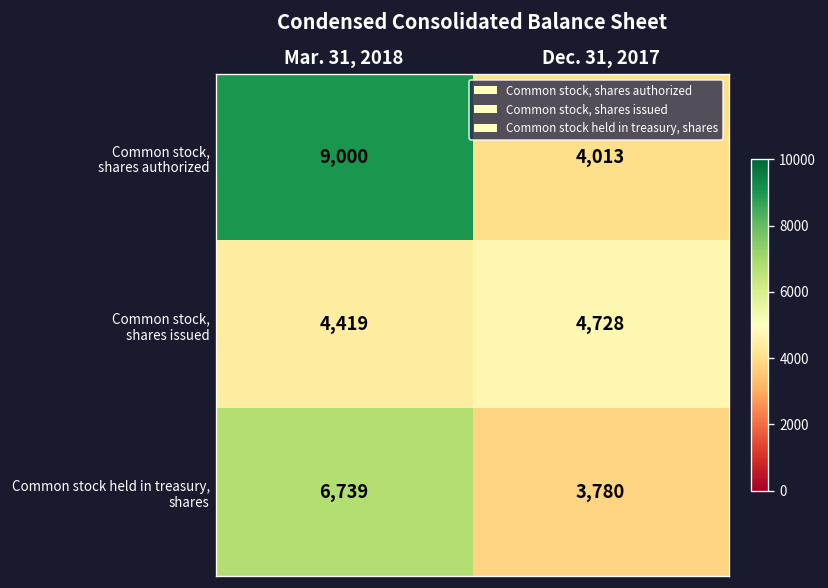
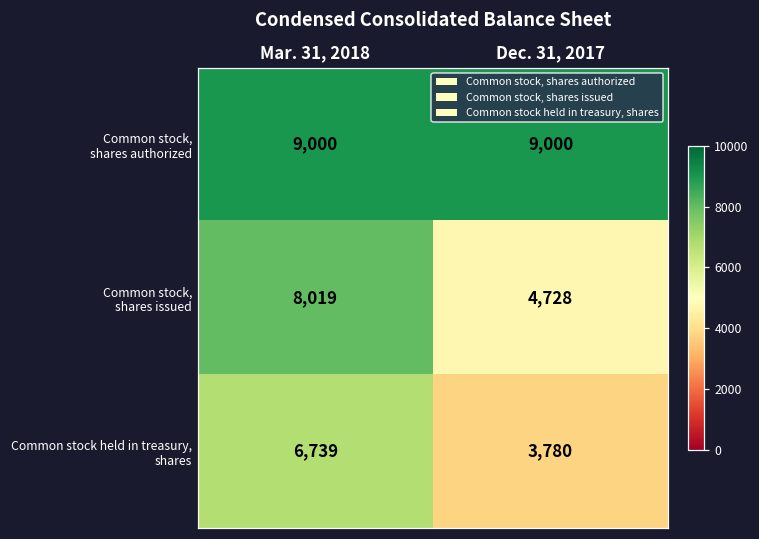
Common stock, shares authorized, Dec. 31, 2017: 4,013 -> 9,000
Common stock, shares issued, Mar. 31, 2018: 4,419 -> 8,019
